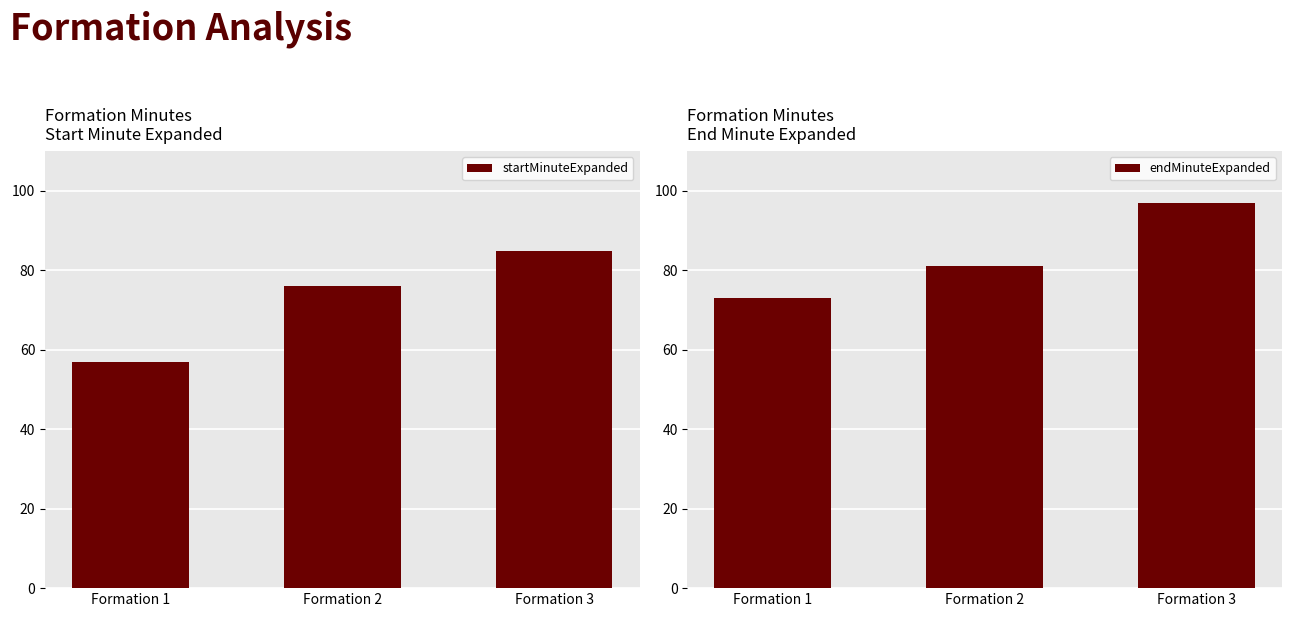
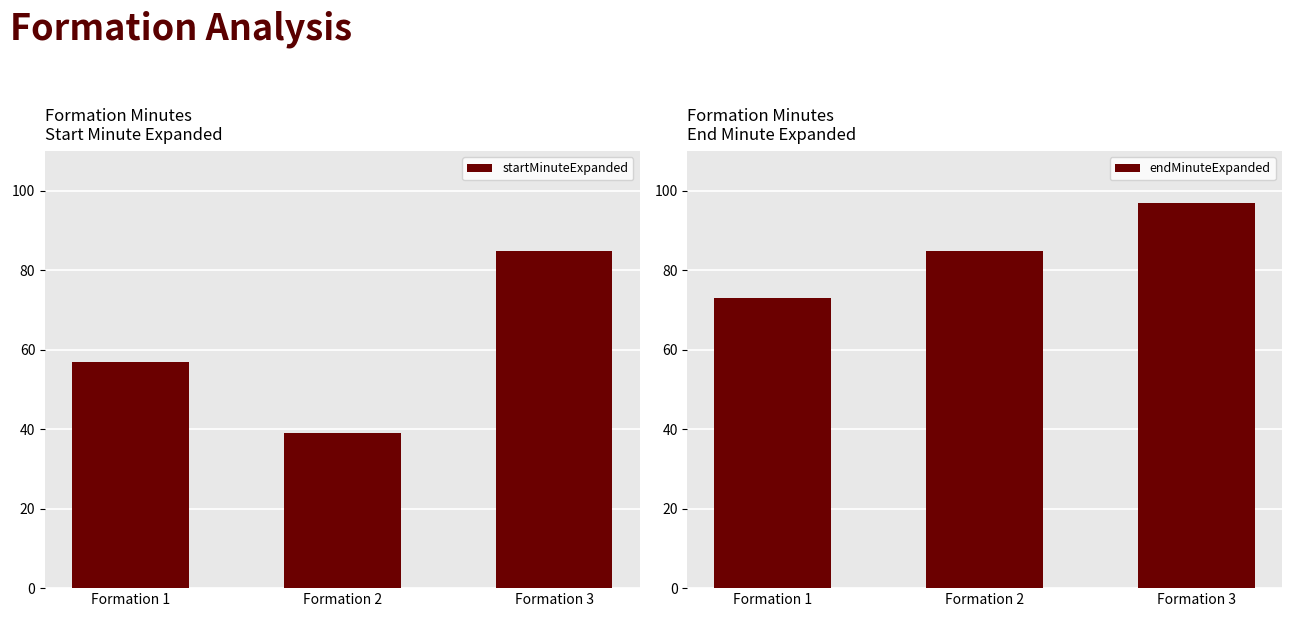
Formation Minutes Start Minute Expanded, Formation 2: 76 -> 39
Formation Minutes End Minute Expanded, Formation 2: 81 -> 85
